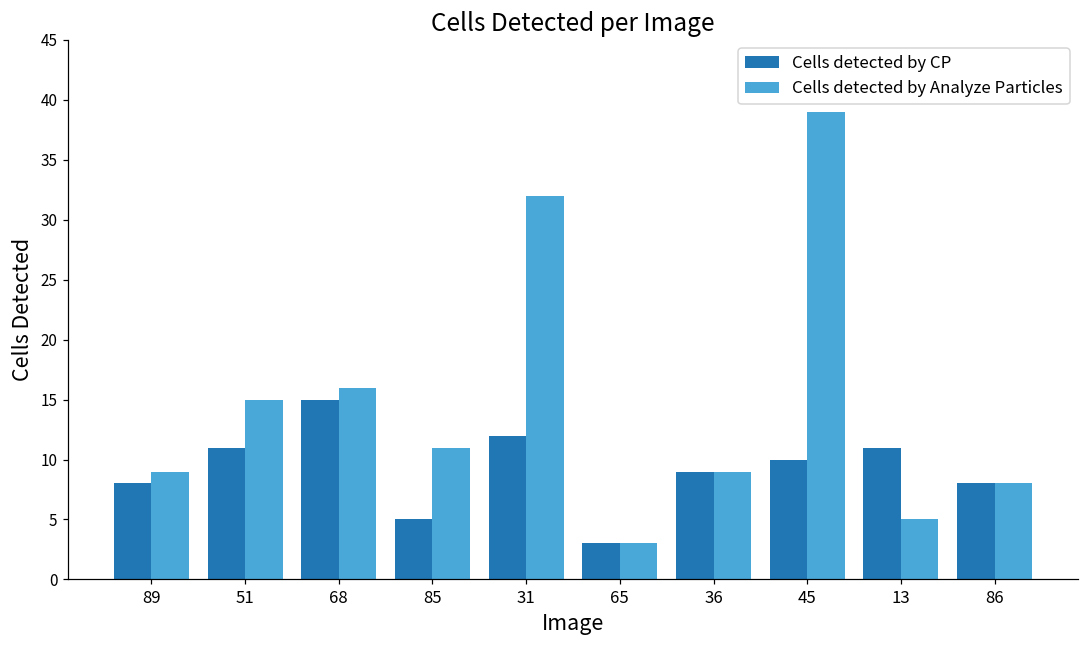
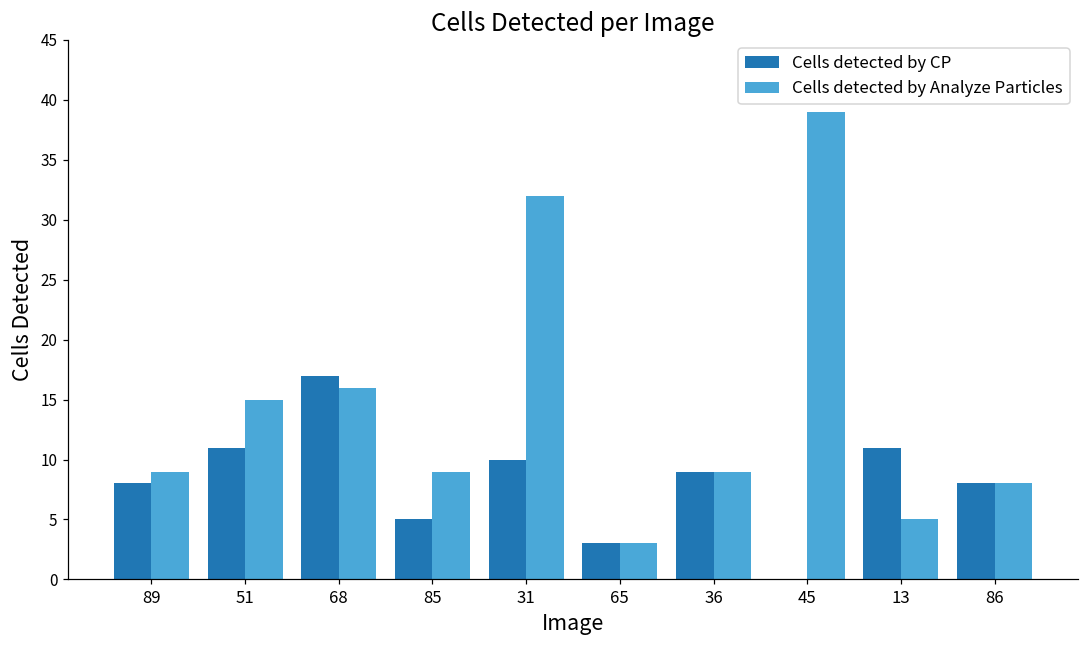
Cells detected by CP, 68: 15 -> 17
Cells detected by Analyze Particles, 85: 11 -> 9
Cells detected by CP, 31: 12 -> 10
Cells detected by CP, 45: 10 -> 0
